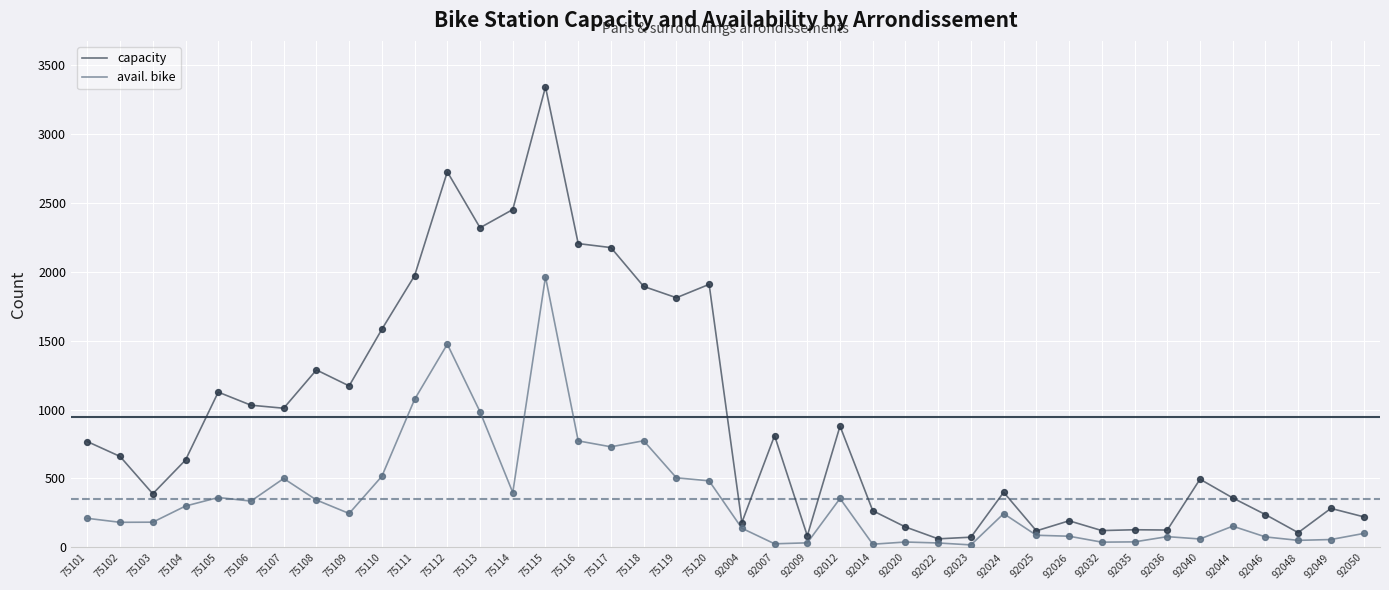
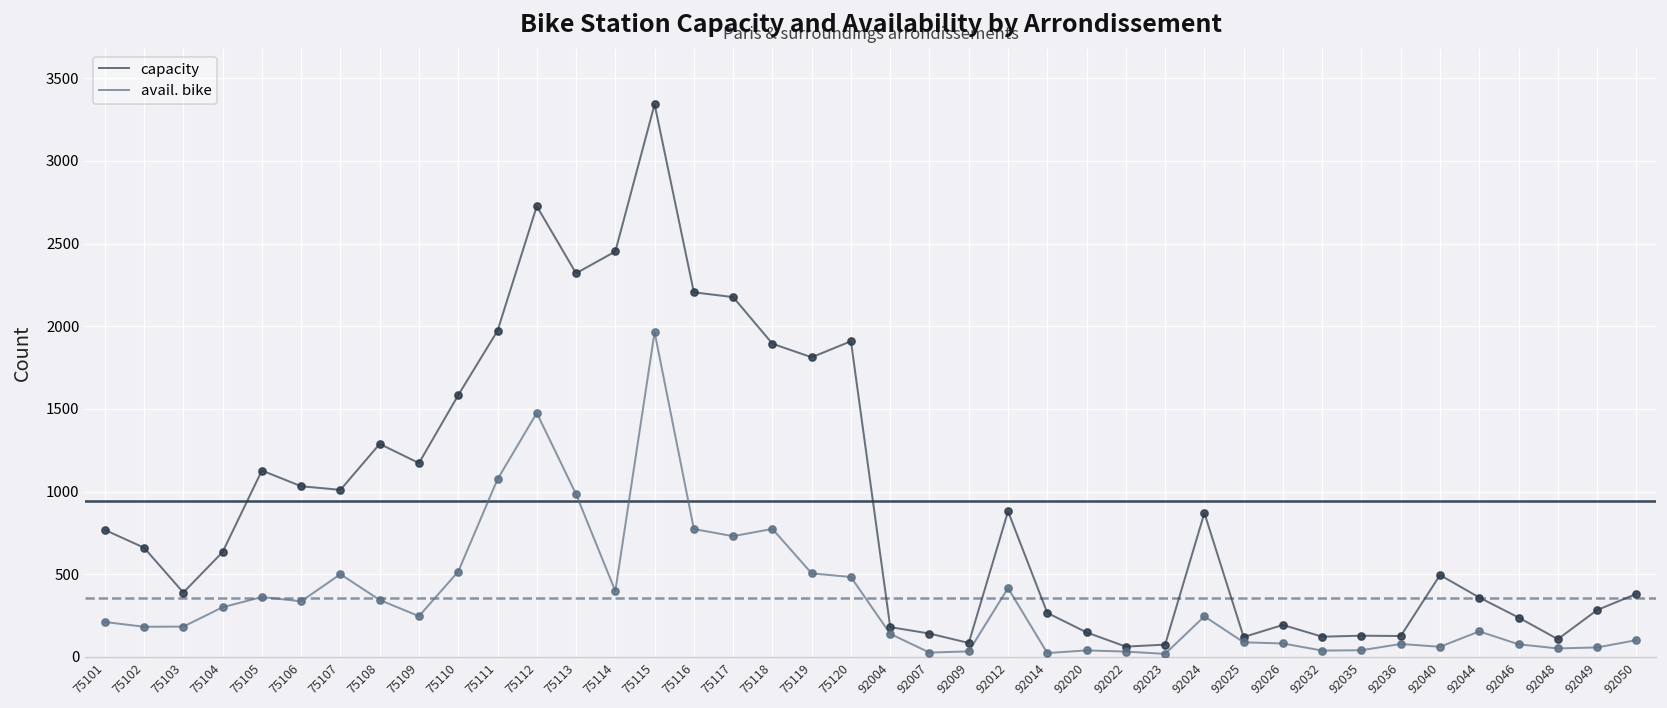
capacity, 92007: 810 -> 140
avail. bike, 92012: 360 -> 420
capacity, 92024: 400 -> 870
capacity, 92050: 220 -> 380
